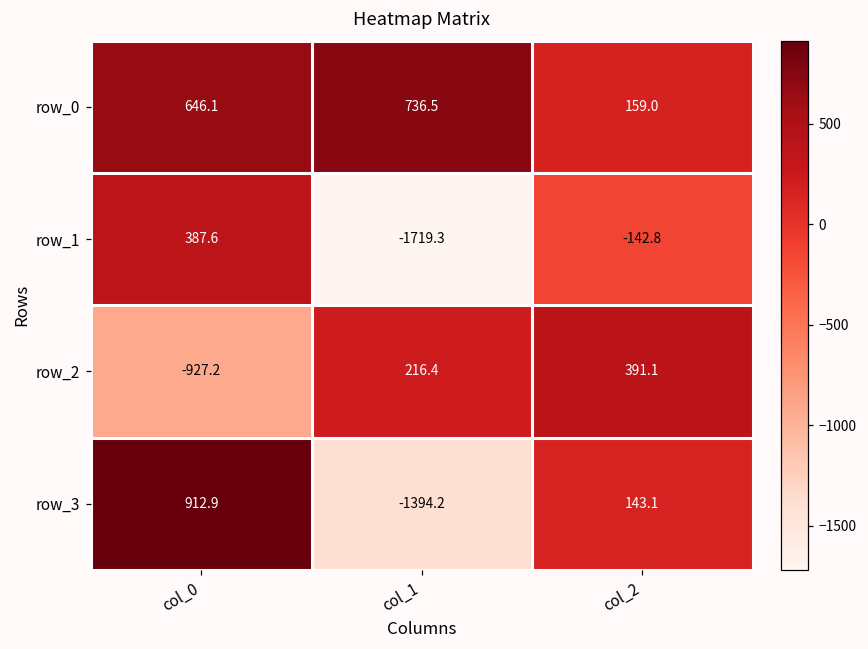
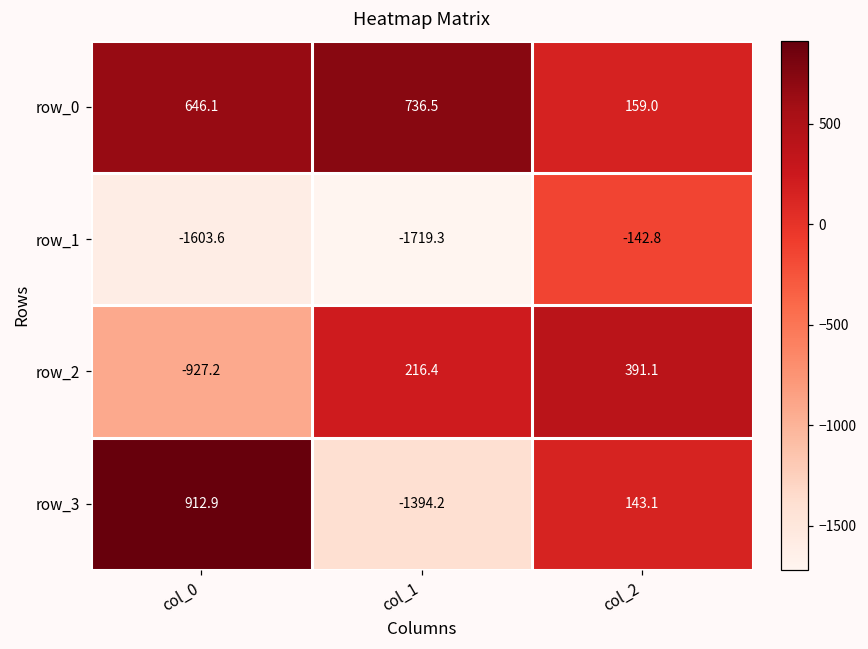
row_1, col_0: 387.6 -> -1603.6
